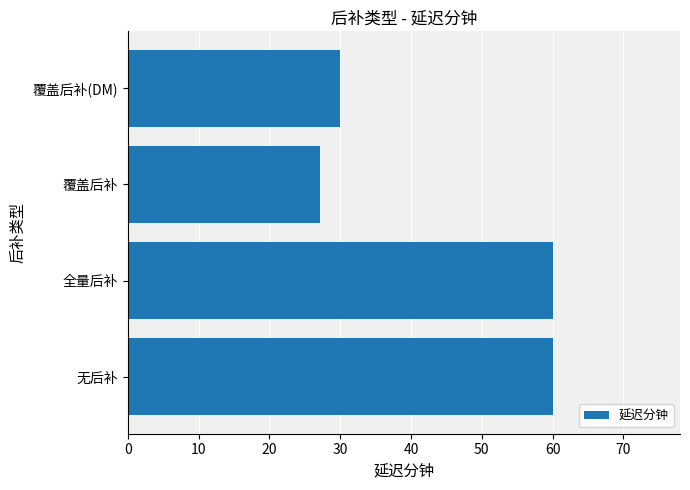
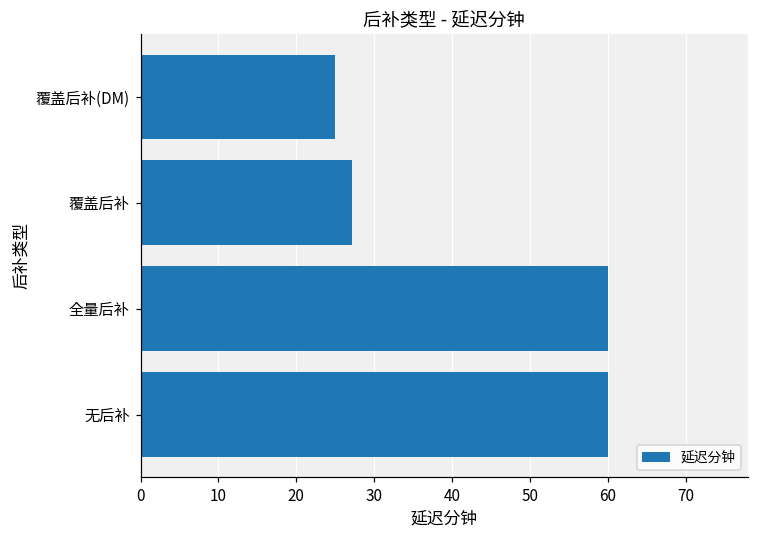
覆盖后补(DM): 30 -> 25
